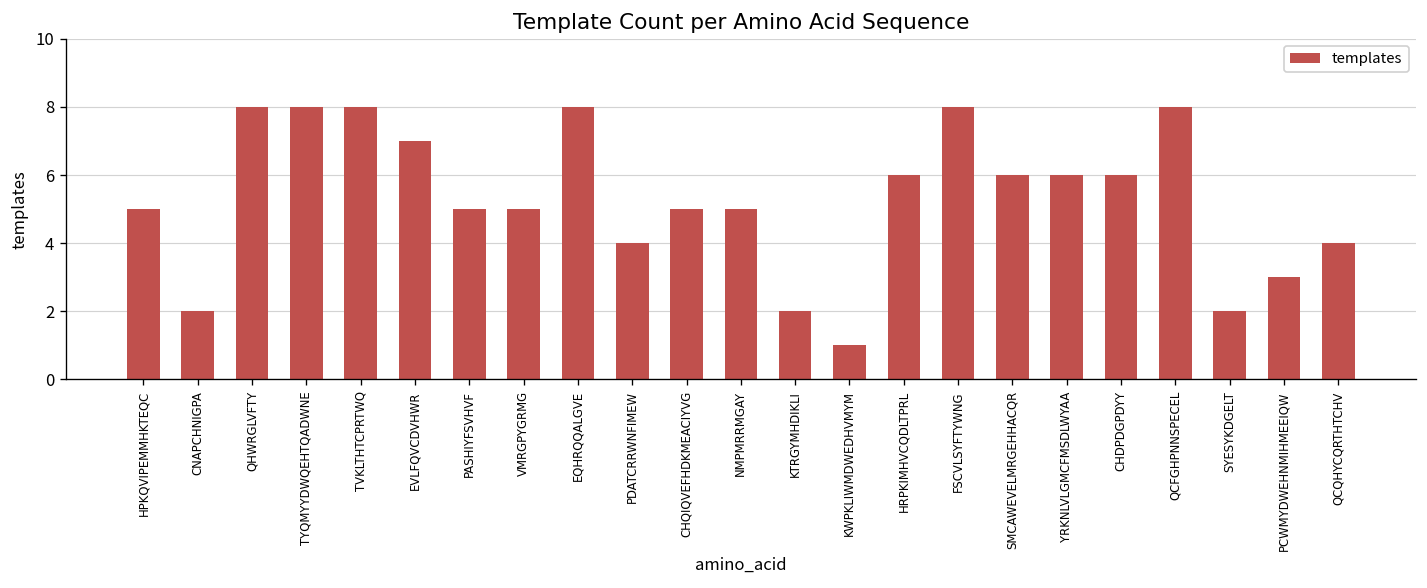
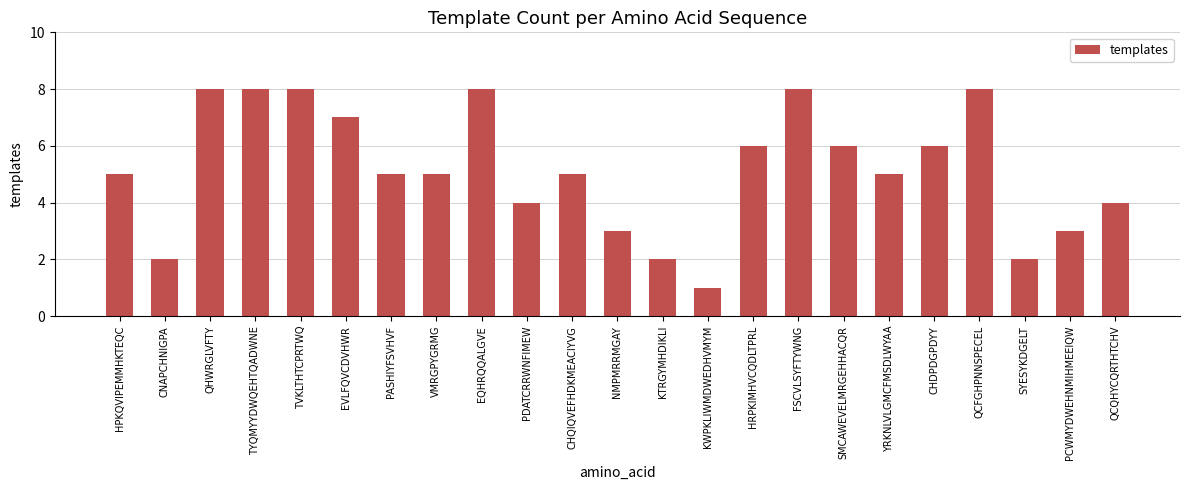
NMPMRRMGAY: 5 -> 3
YRKNLVLGMCFMSDLWYAA: 6 -> 5
